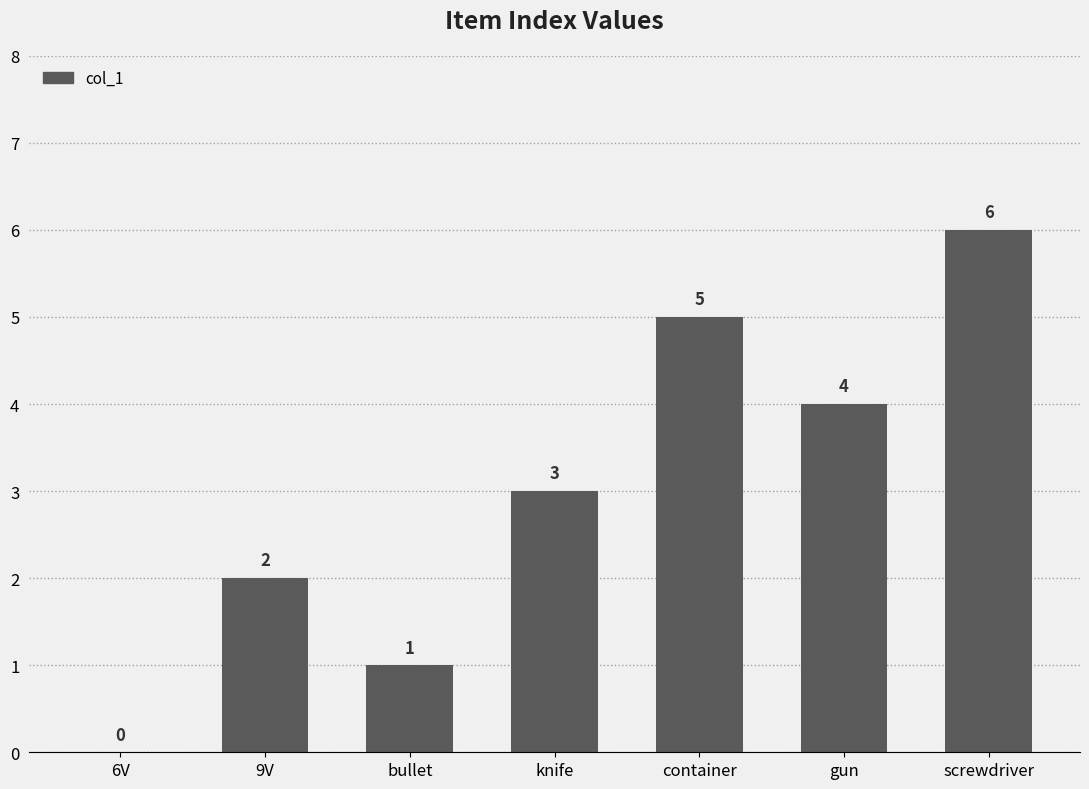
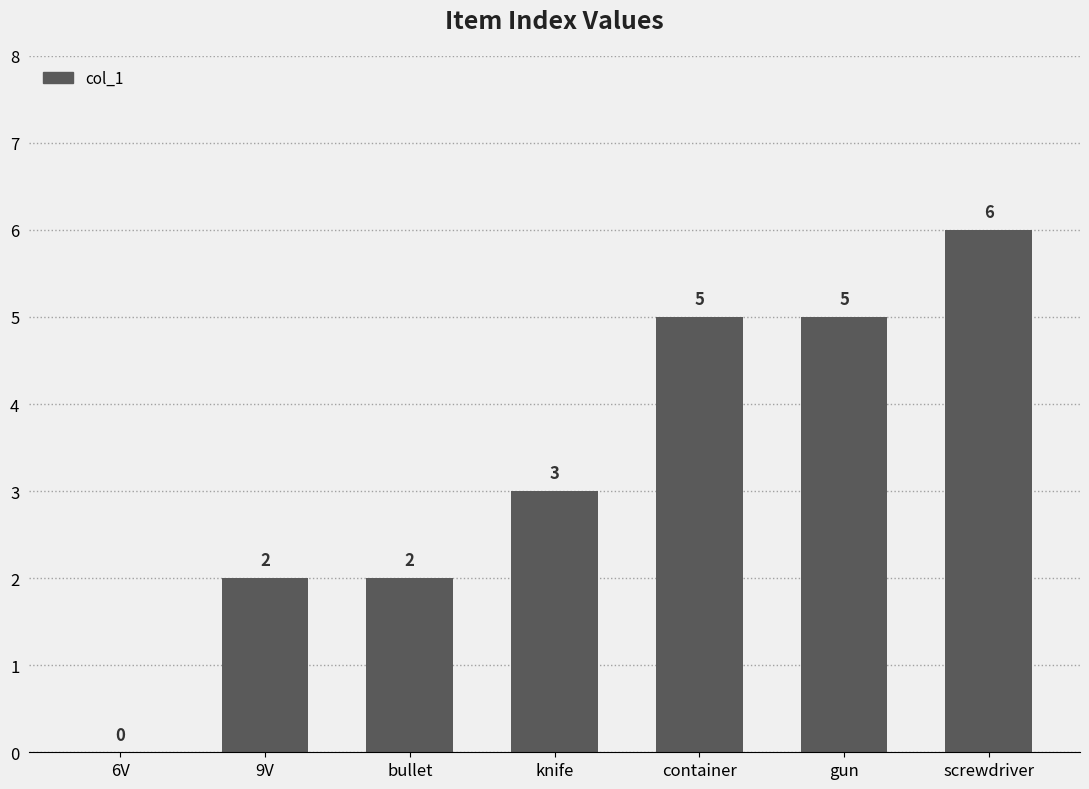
bullet: 1 -> 2
gun: 4 -> 5
